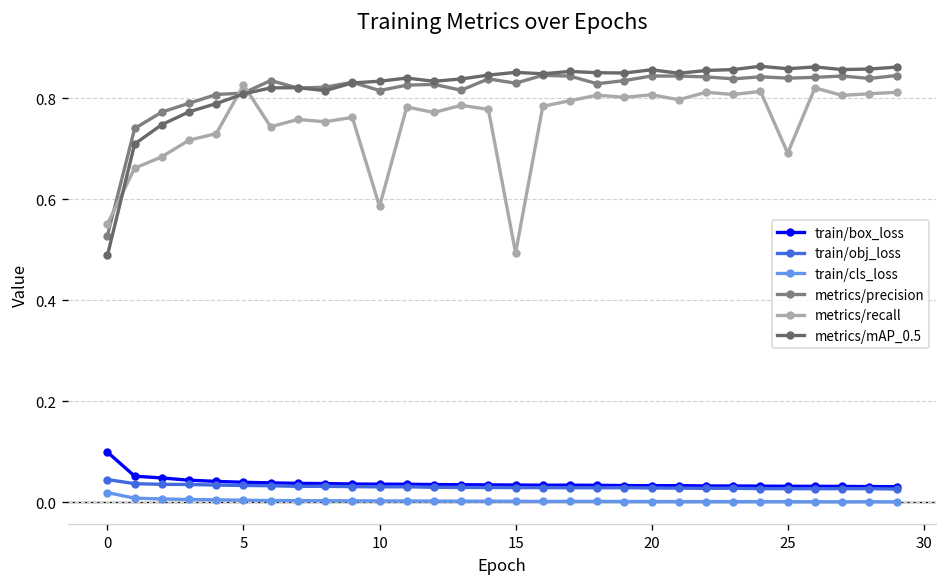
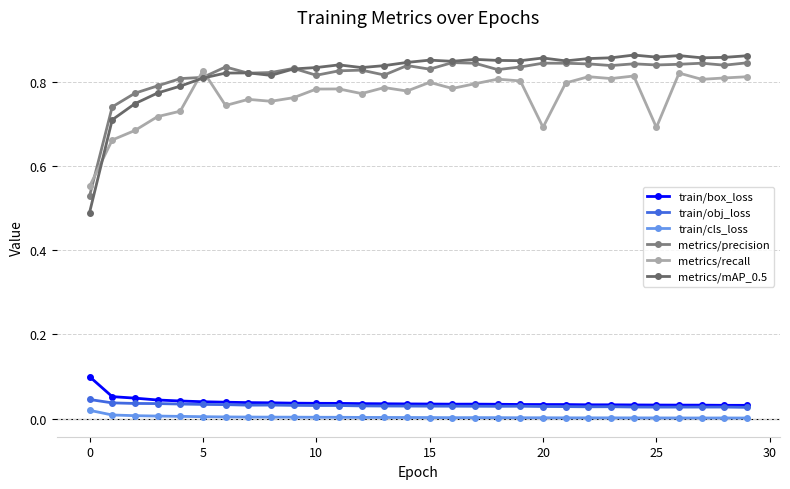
metrics/recall, 10: 0.59 -> 0.78
metrics/recall, 15: 0.49 -> 0.80
metrics/recall, 20: 0.81 -> 0.69
